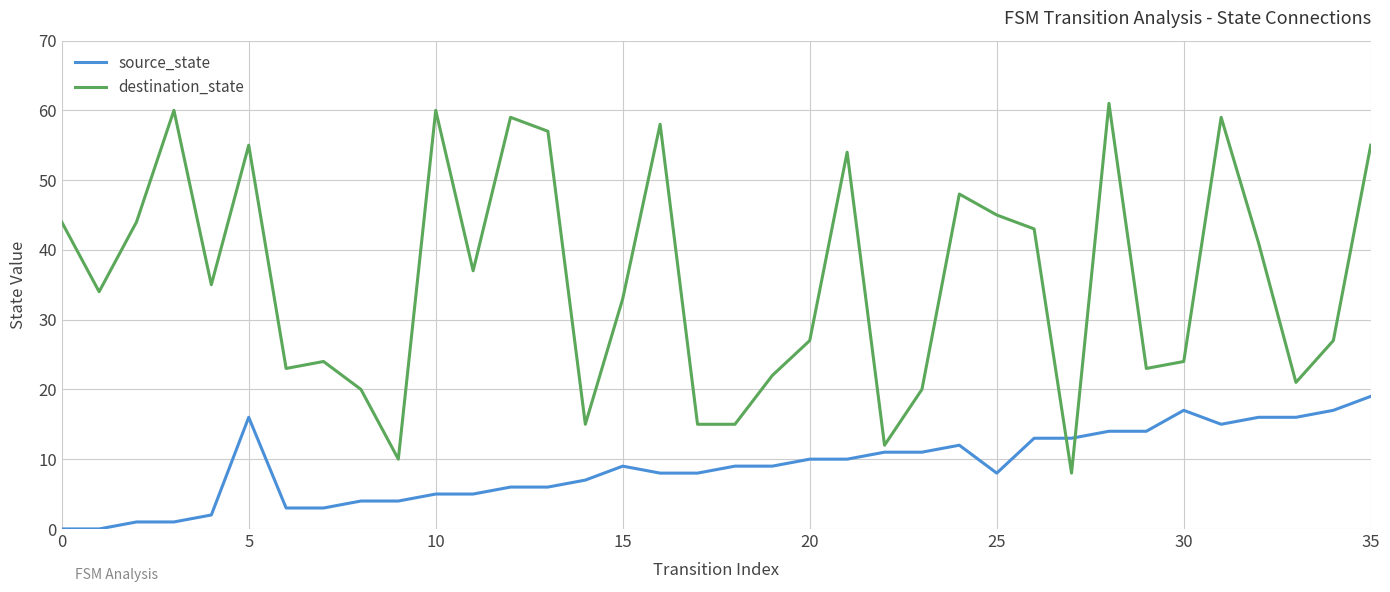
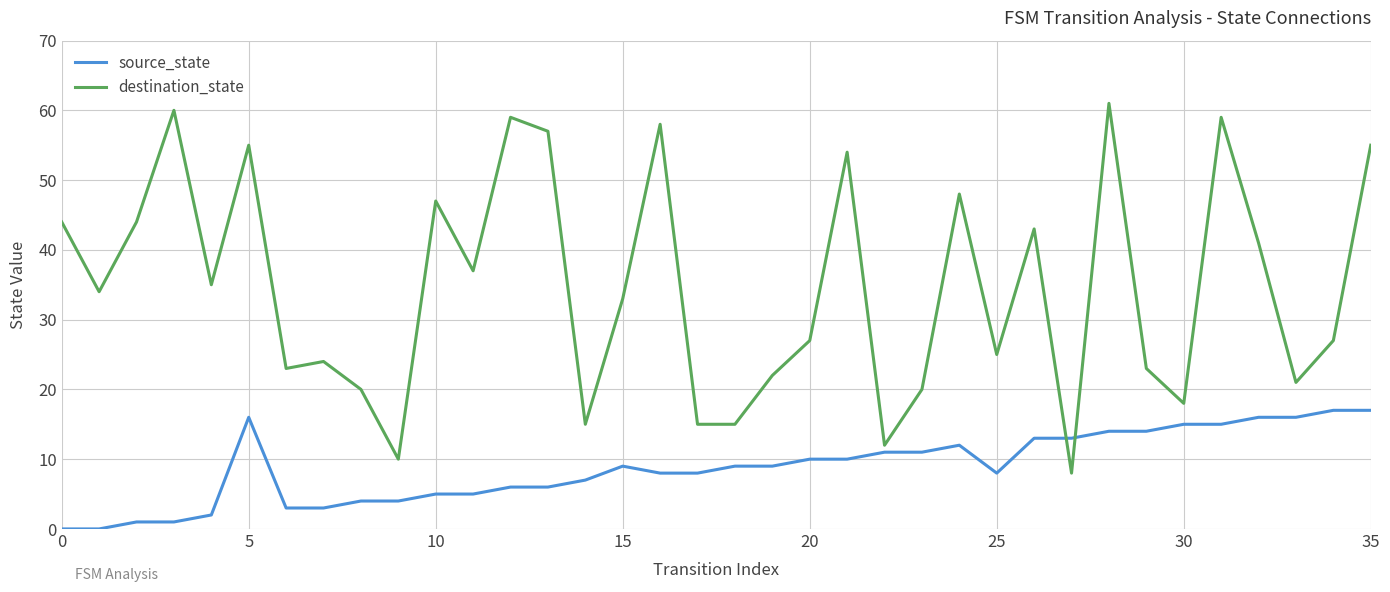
destination_state, 10: 60 -> 47
destination_state, 25: 45 -> 25
source_state, 30: 17 -> 15
destination_state, 30: 24 -> 18
source_state, 35: 19 -> 17
